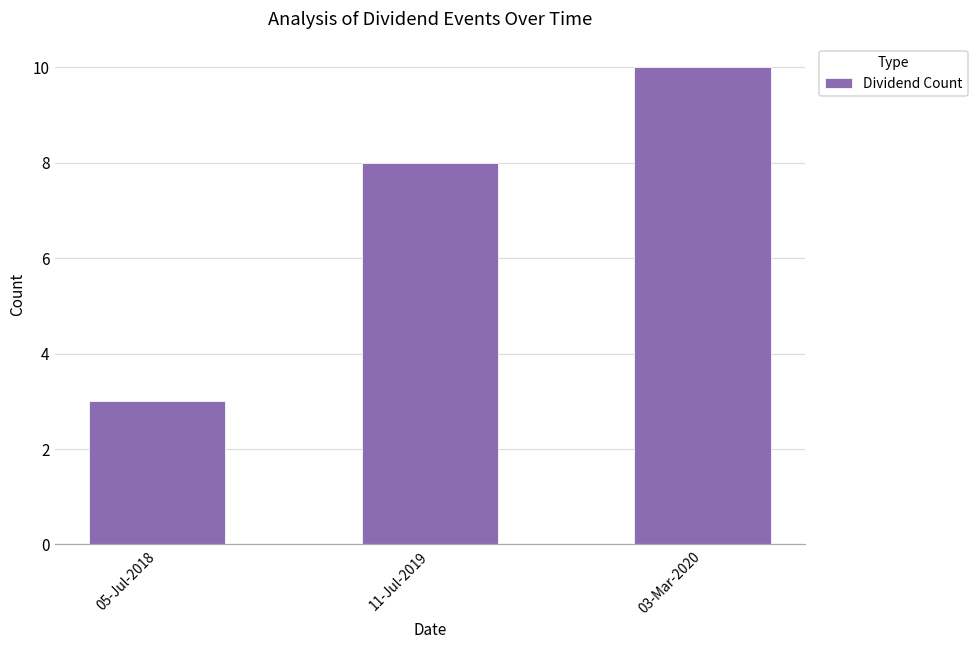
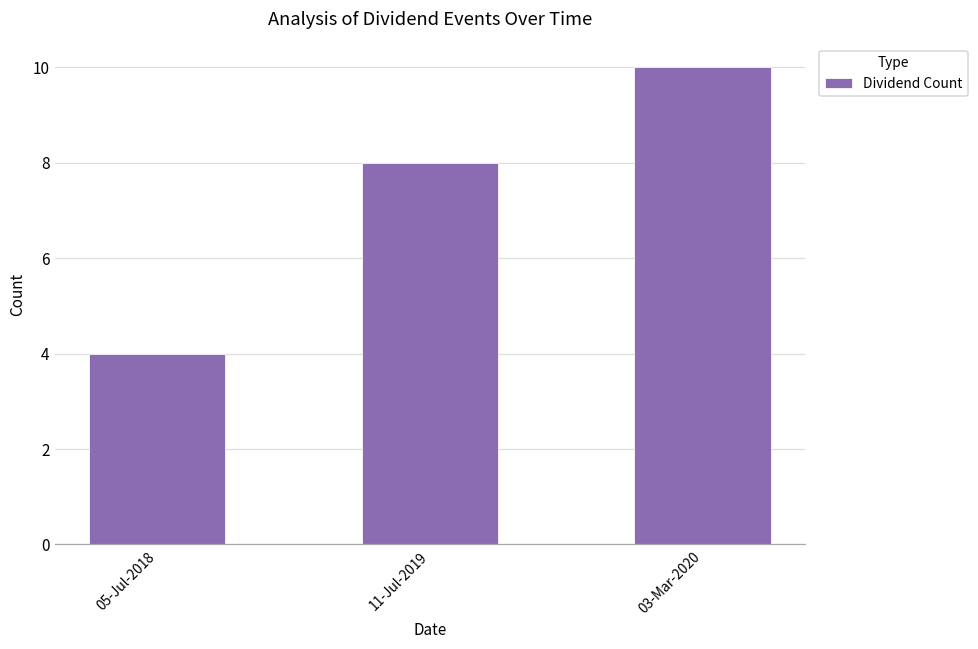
05-Jul-2018: 3 -> 4
